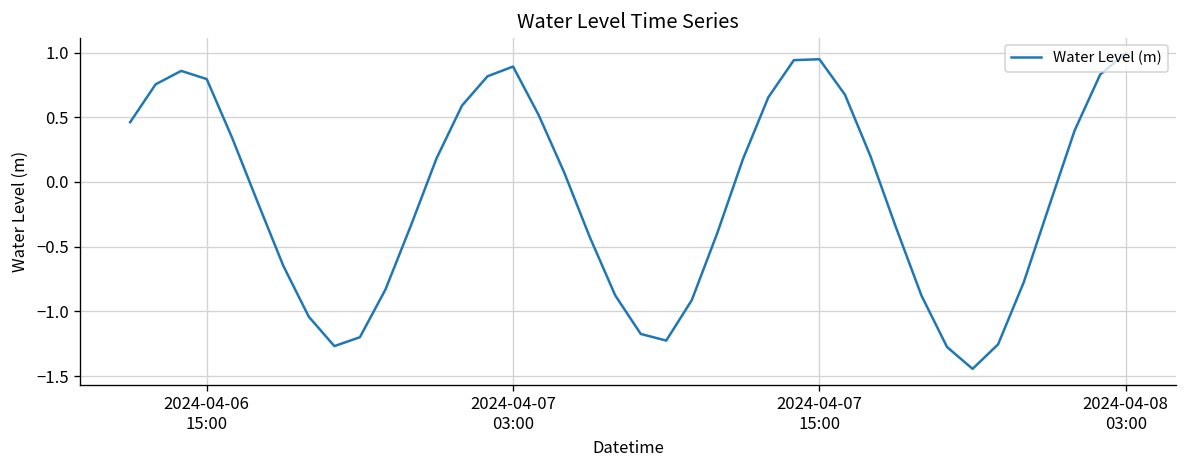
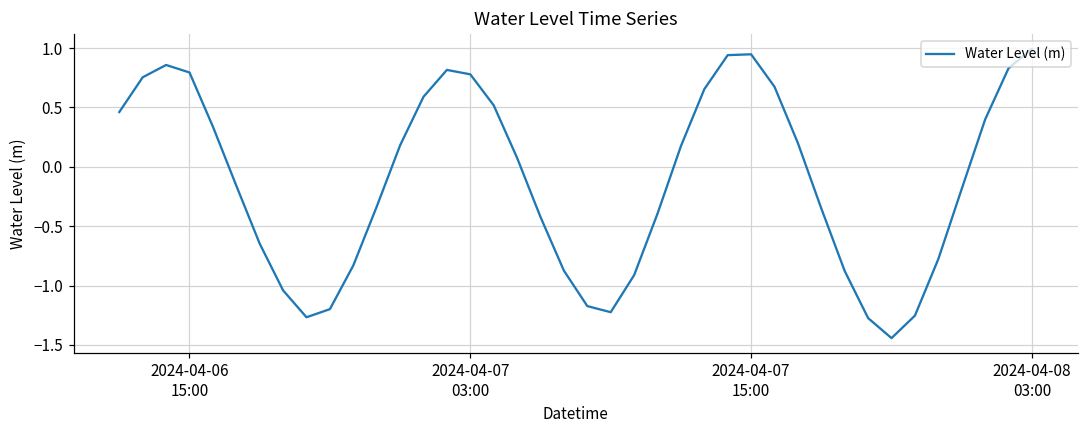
2024-04-07 03:00: 0.89 -> 0.78
